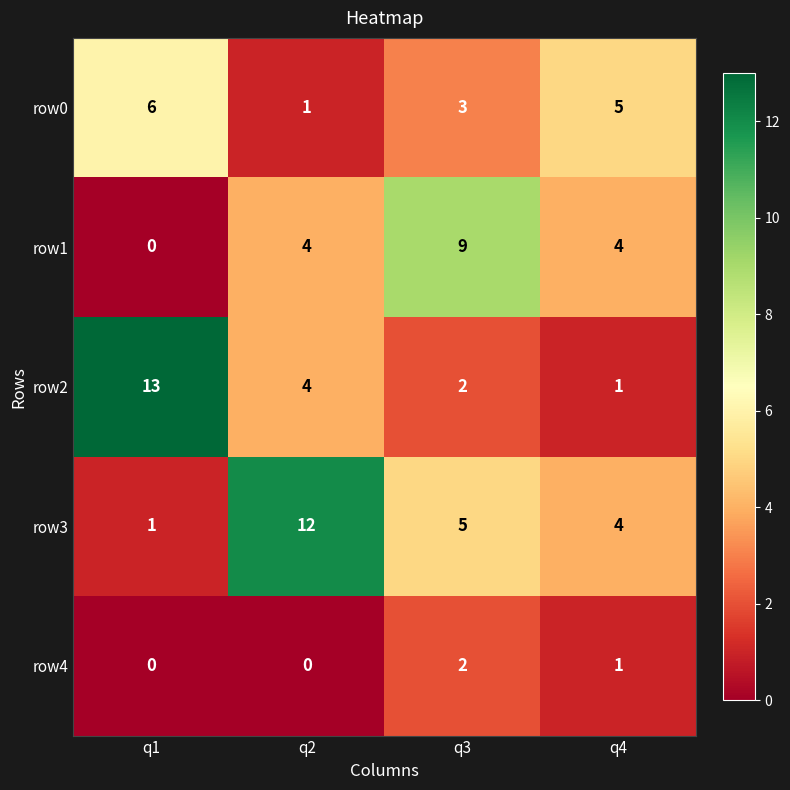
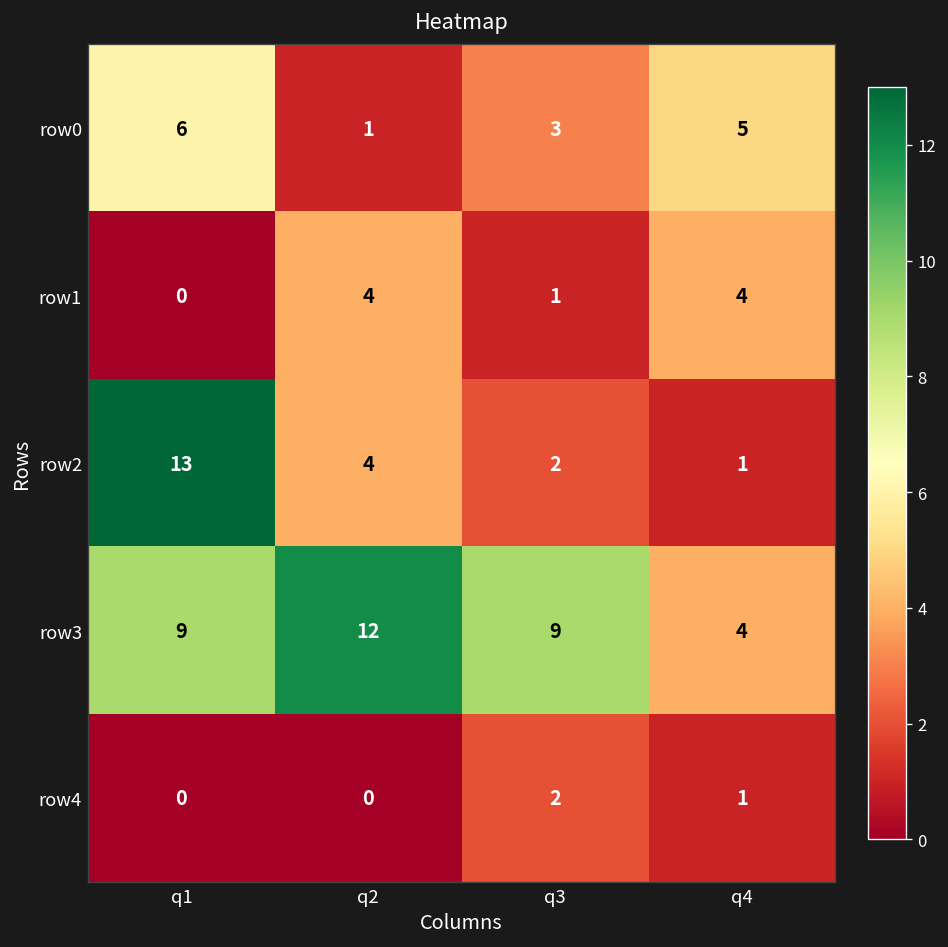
row1, q3: 9 -> 1
row3, q1: 1 -> 9
row3, q3: 5 -> 9
